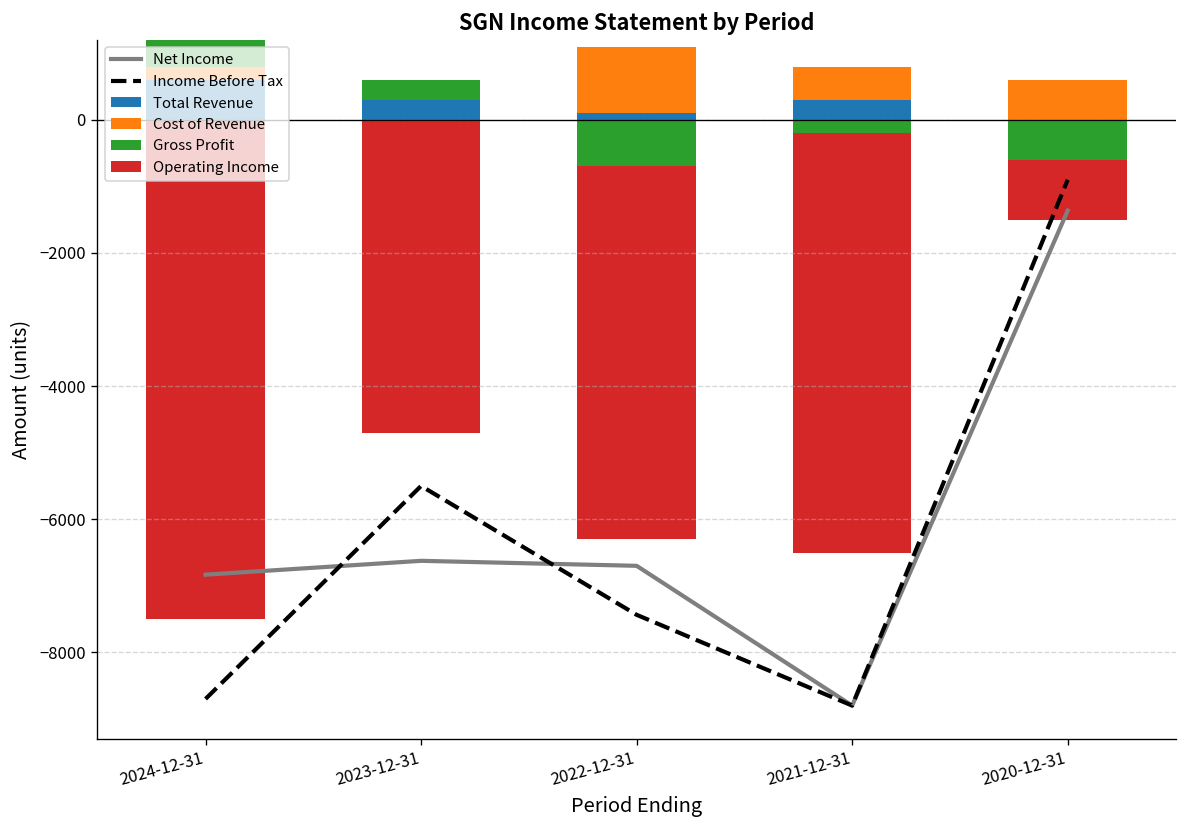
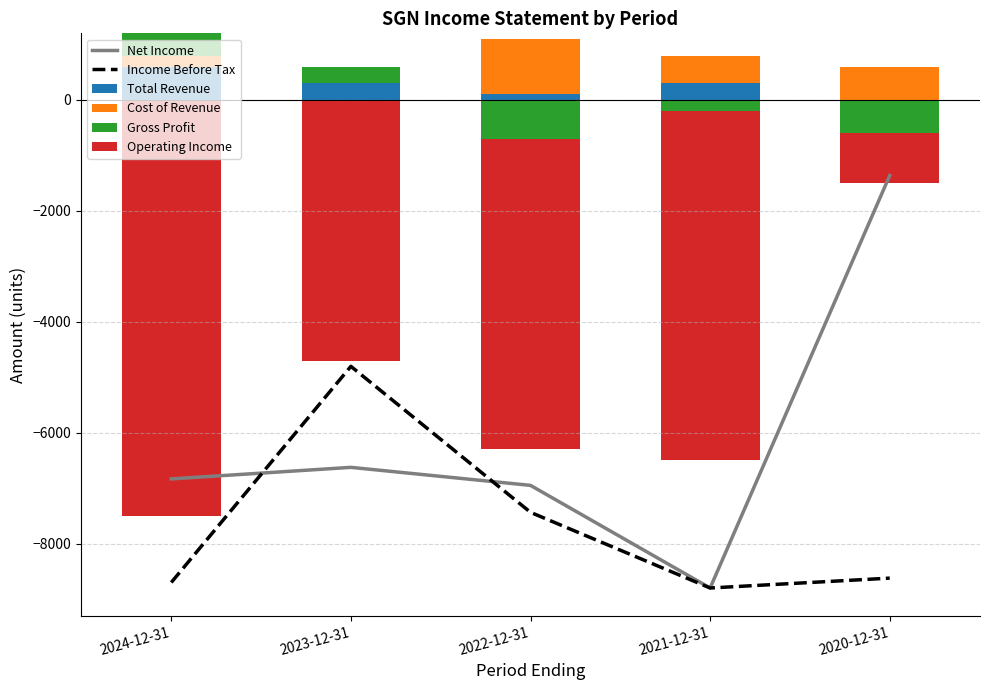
Income Before Tax, 2023-12-31: -5500 -> -4800
Net Income, 2022-12-31: -6700 -> -7000
Income Before Tax, 2020-12-31: -900 -> -8600
